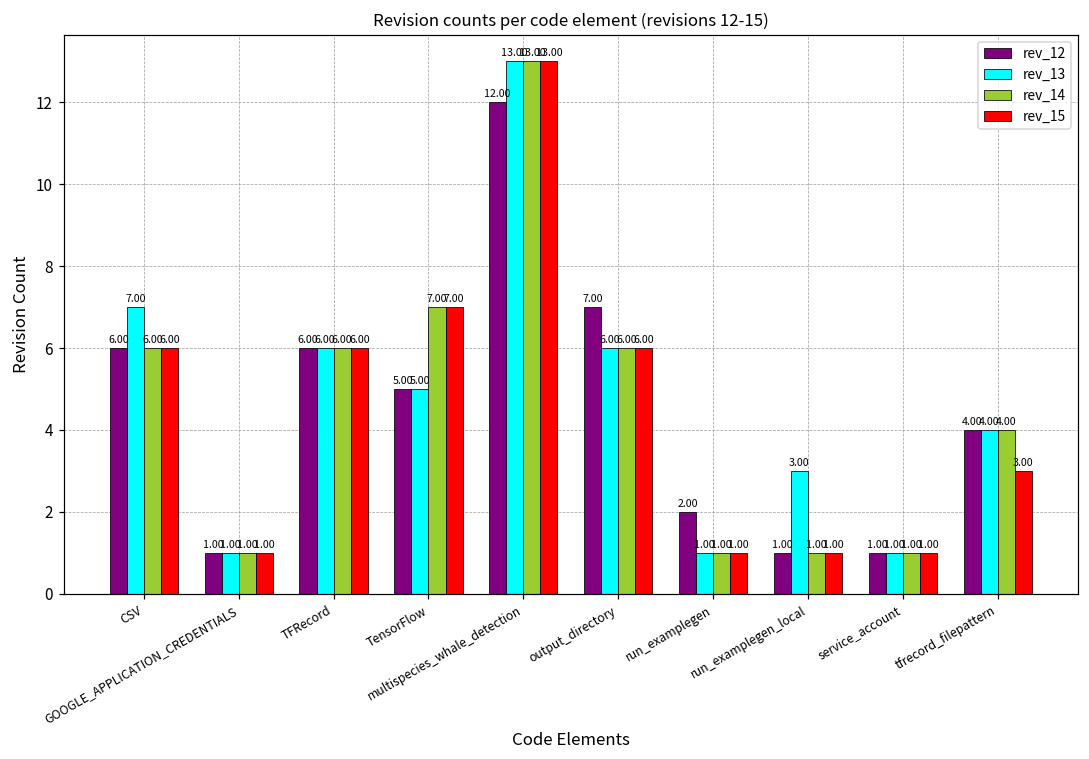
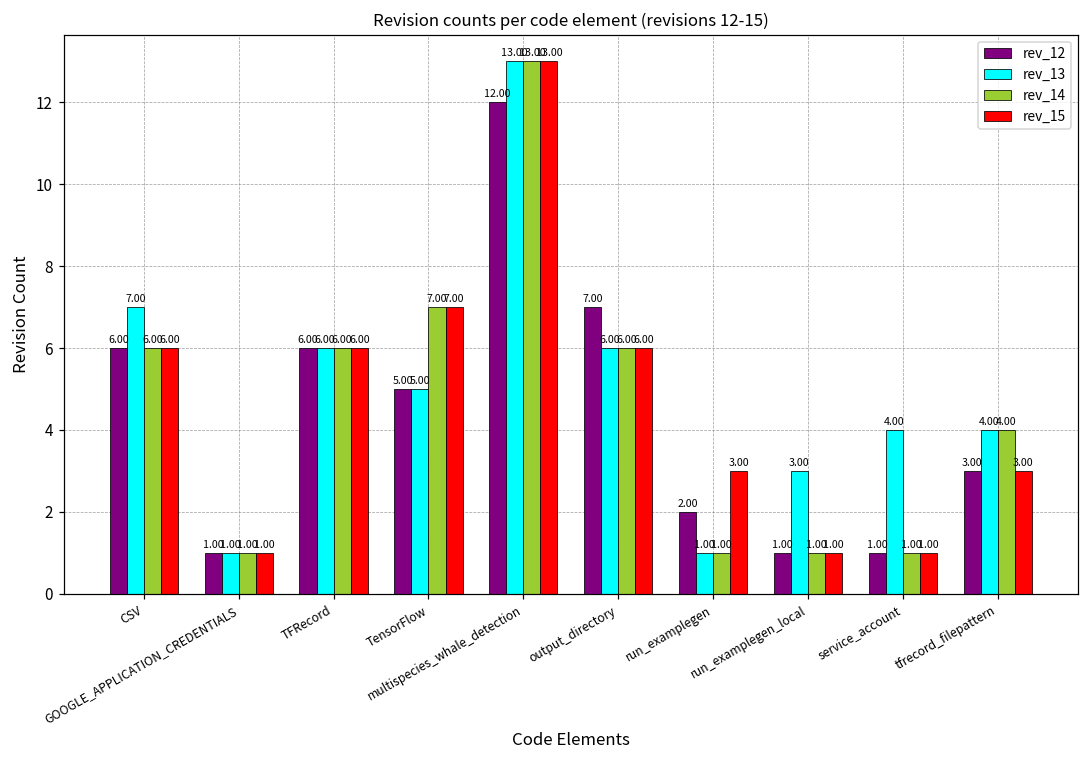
rev_15, run_examplegen: 1.00 -> 3.00
rev_13, service_account: 1.00 -> 4.00
rev_12, tfrecord_filepattern: 4.00 -> 3.00
